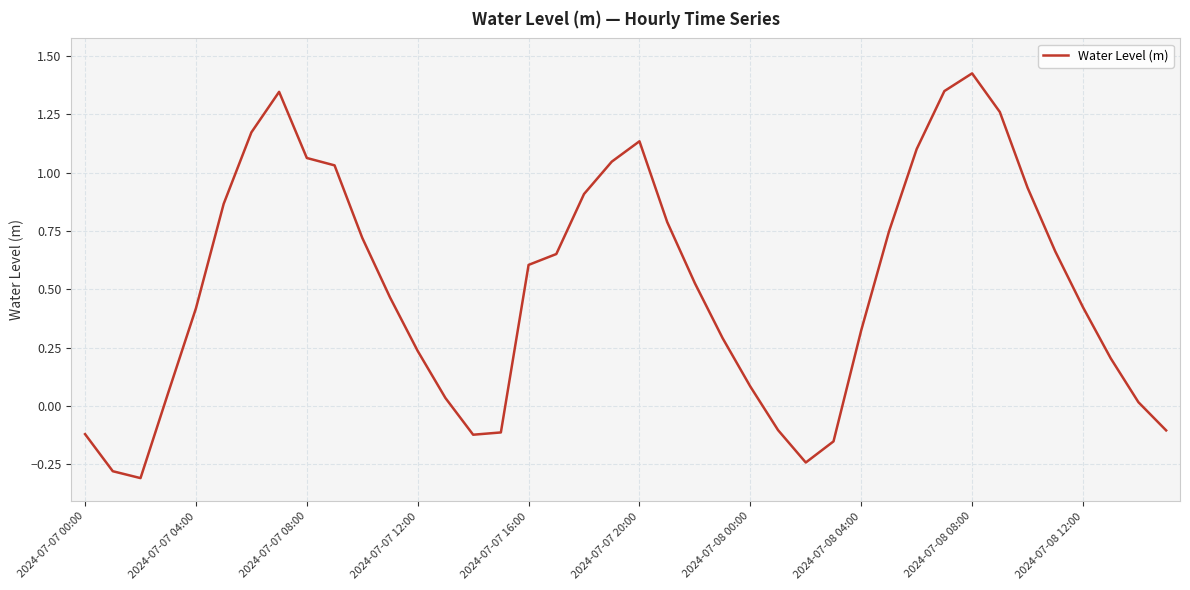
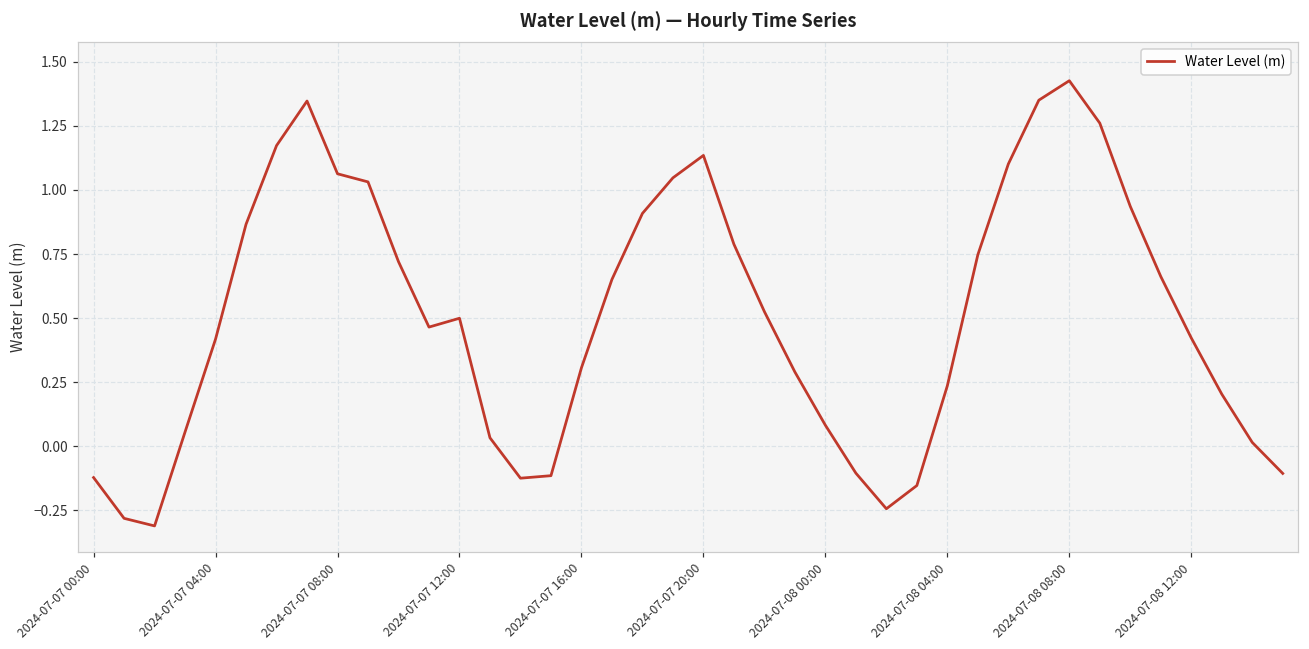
2024-07-07 12:00: 0.24 -> 0.50
2024-07-07 16:00: 0.60 -> 0.31
2024-07-08 04:00: 0.32 -> 0.24
